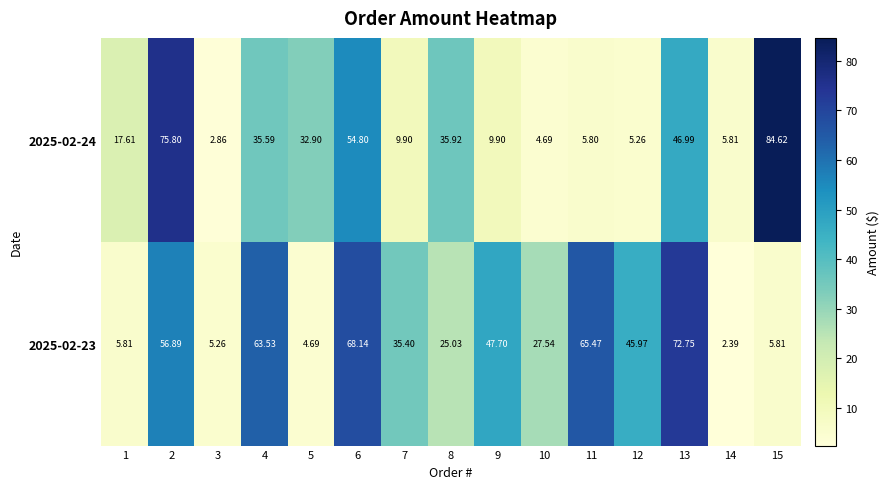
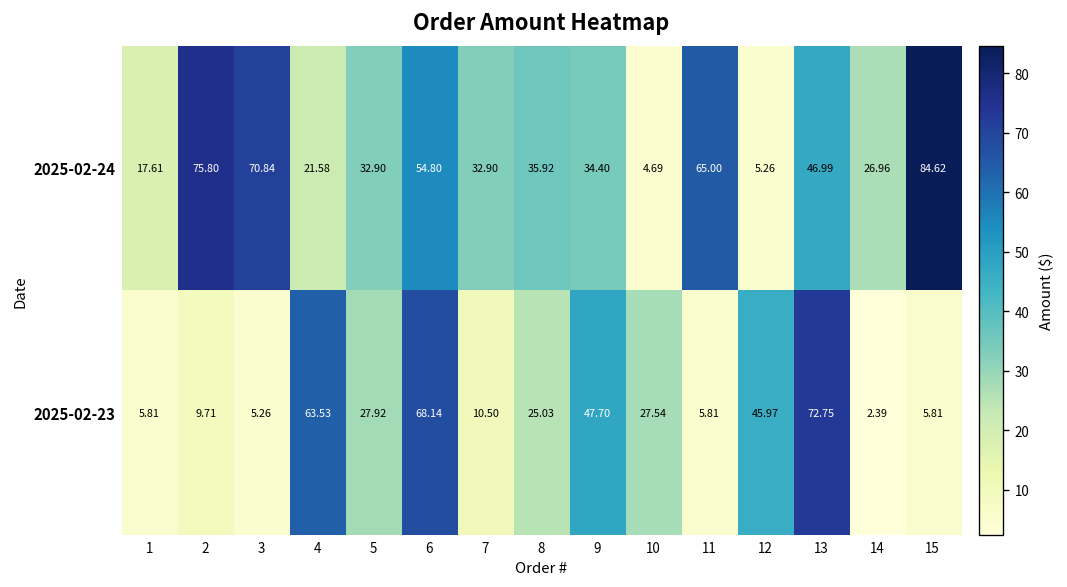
2025-02-24, 3: 2.86 -> 70.84
2025-02-24, 4: 35.59 -> 21.58
2025-02-24, 7: 9.90 -> 32.90
2025-02-24, 9: 9.90 -> 34.40
2025-02-24, 11: 5.80 -> 65.00
2025-02-24, 14: 5.81 -> 26.96
2025-02-23, 2: 56.89 -> 9.71
2025-02-23, 5: 4.69 -> 27.92
2025-02-23, 7: 35.40 -> 10.50
2025-02-23, 11: 65.47 -> 5.81
